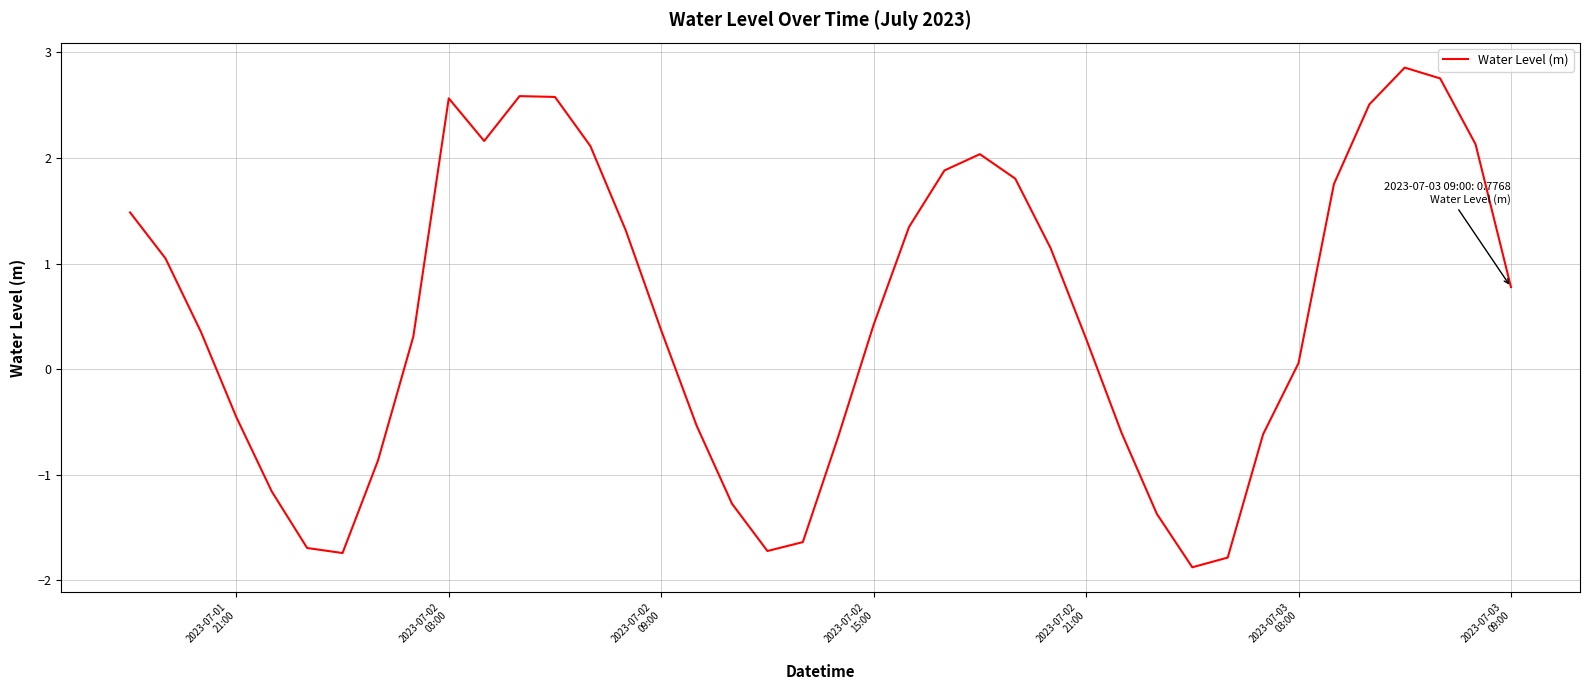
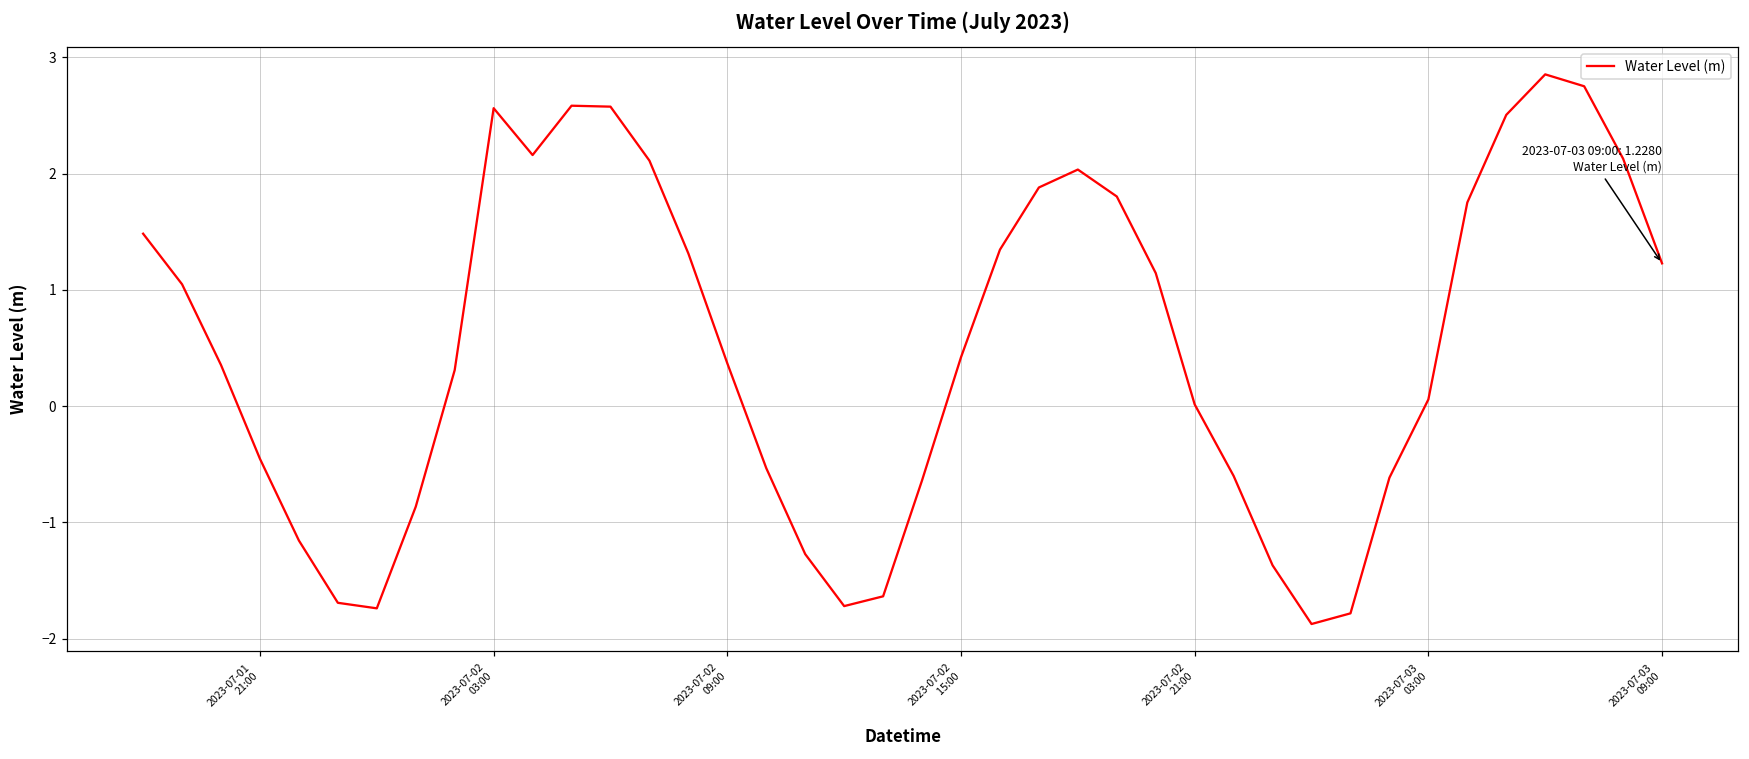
2023-07-02 21:00: 0.29 -> 0.01
2023-07-03 09:00: 0.7768 -> 1.2280
